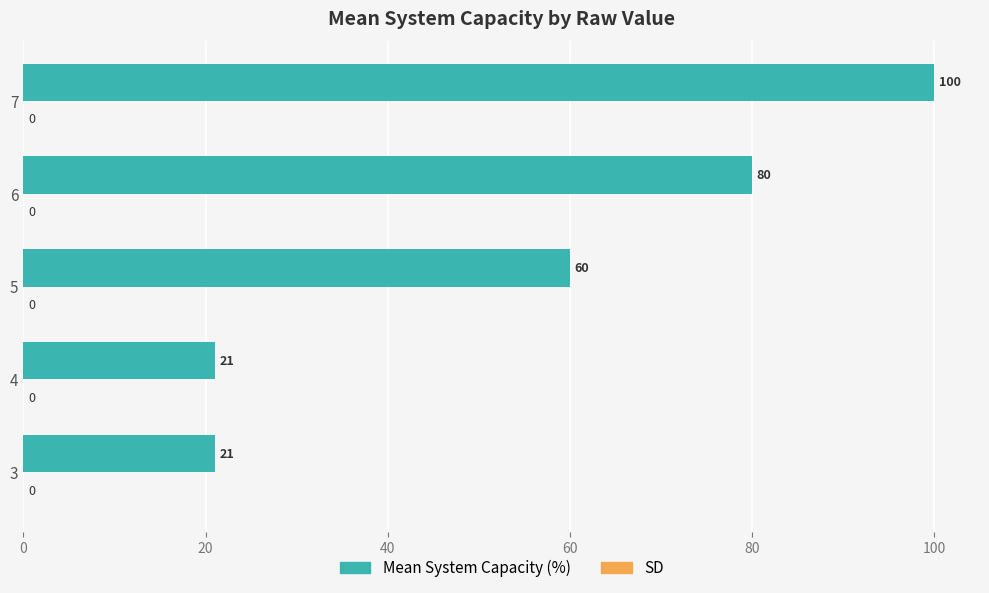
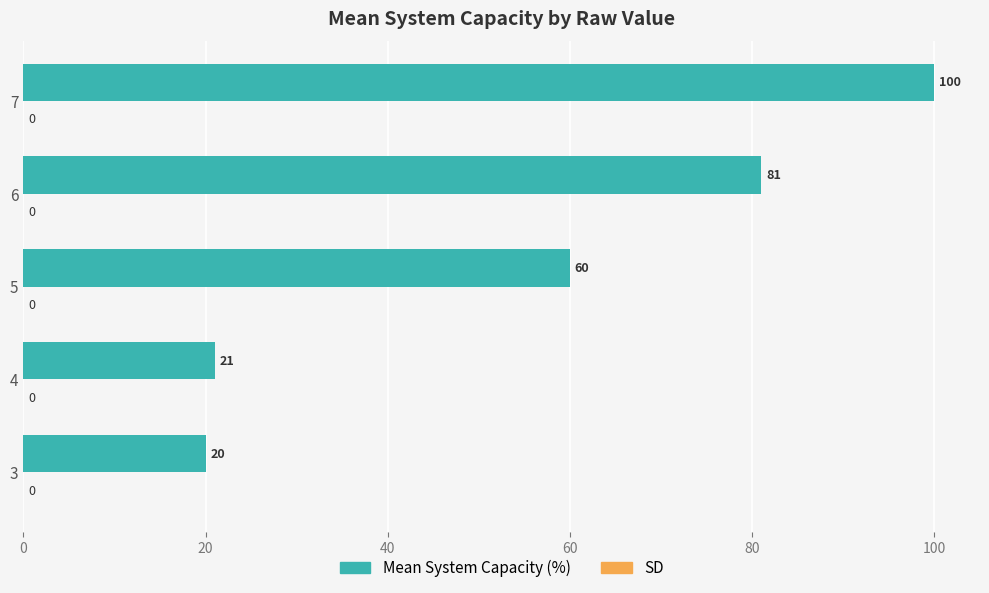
Mean System Capacity (%), 6: 80 -> 81
Mean System Capacity (%), 3: 21 -> 20
